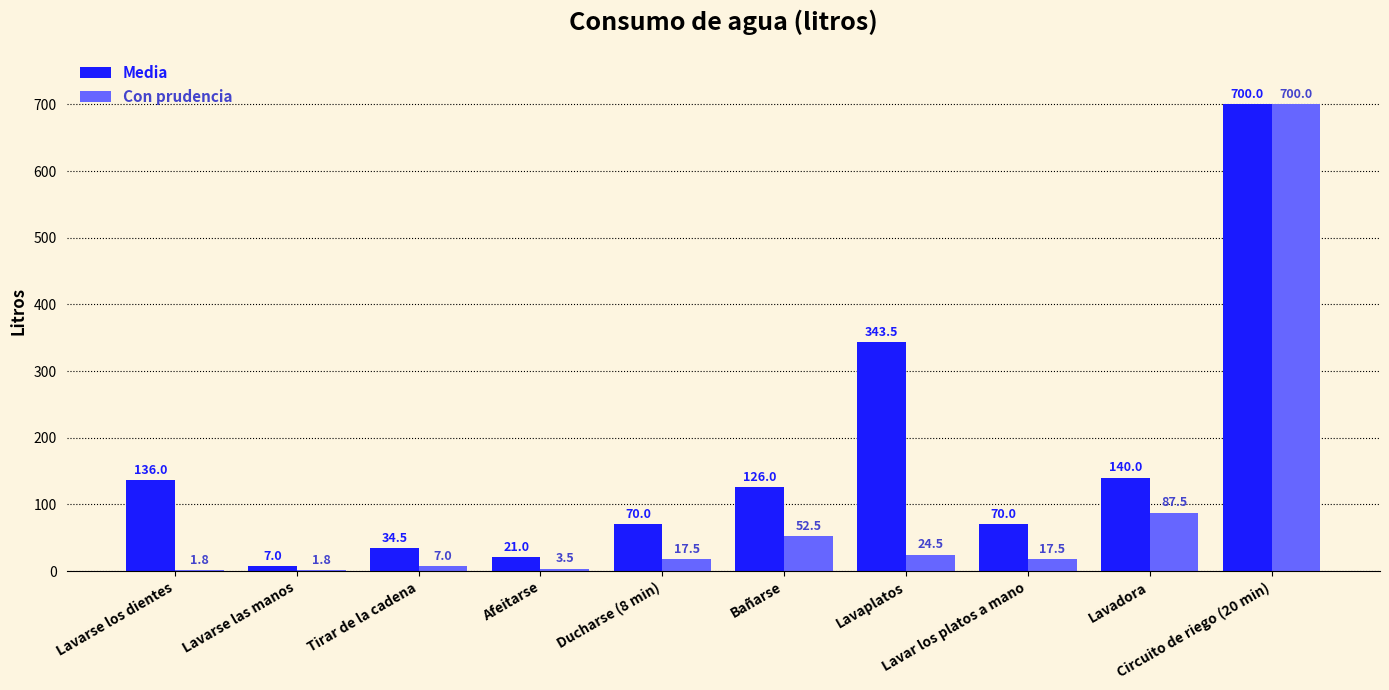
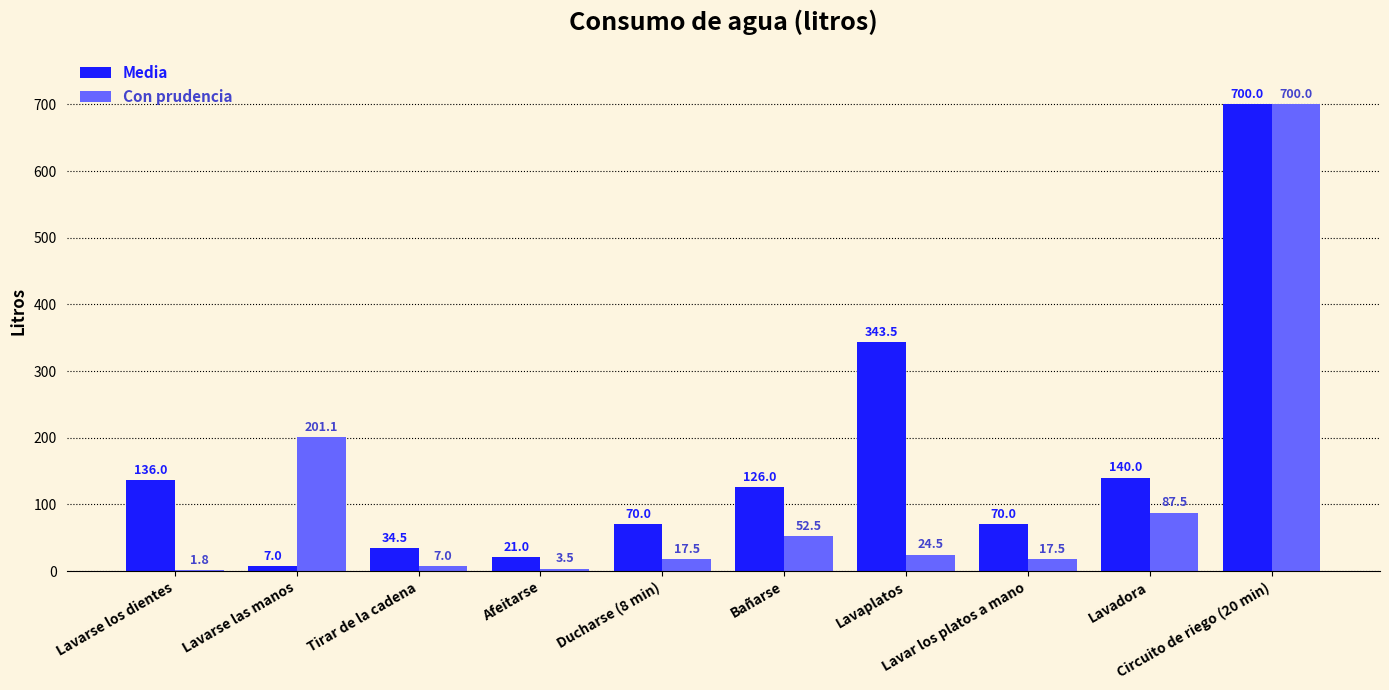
Con prudencia, Lavarse las manos: 1.8 -> 201.1
